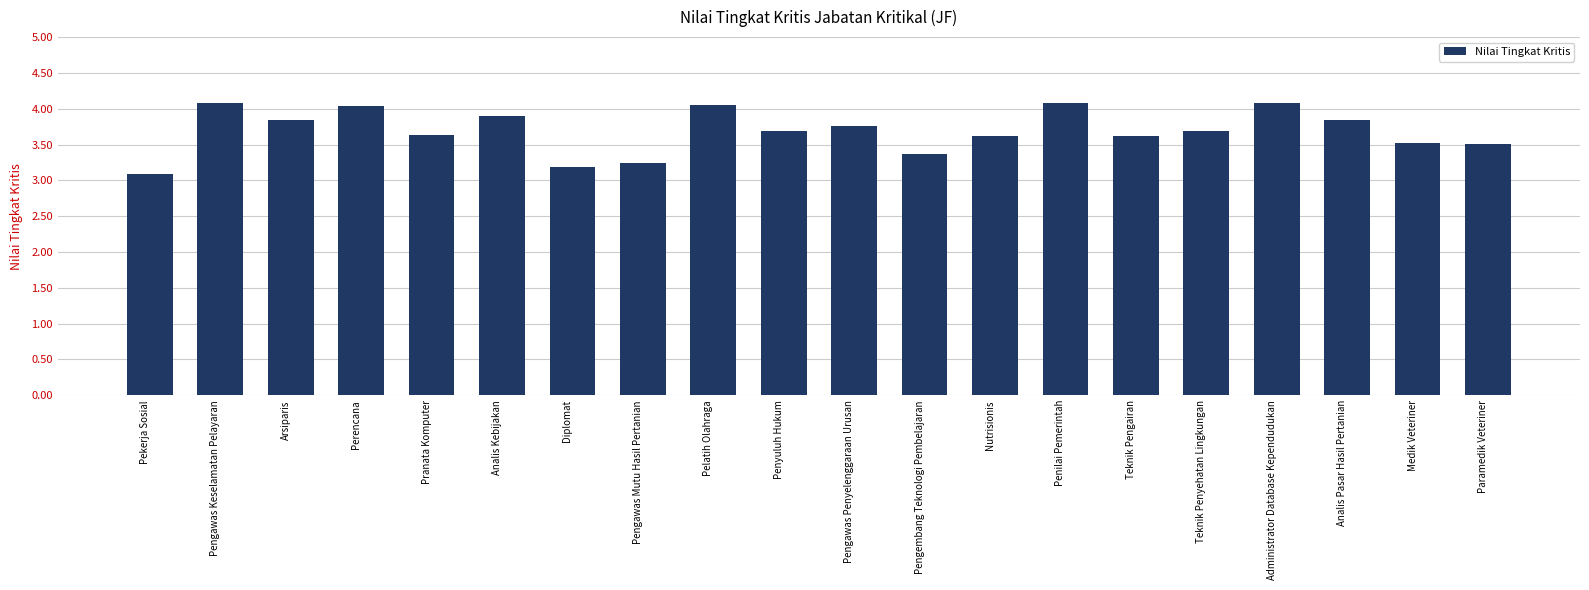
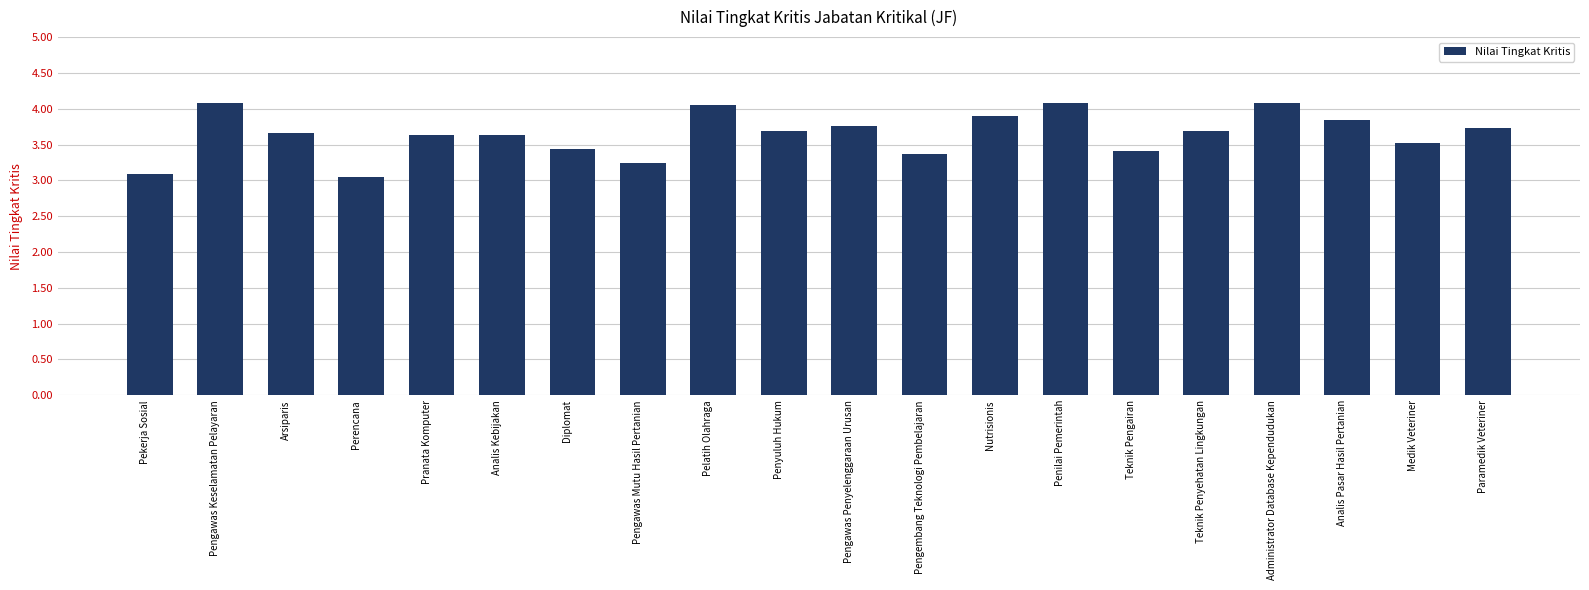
Arsiparis: 3.8 -> 3.7
Perencana: 4.0 -> 3.0
Analis Kebijakan: 3.9 -> 3.6
Diplomat: 3.2 -> 3.4
Nutrisionis: 3.6 -> 3.9
Teknik Pengairan: 3.6 -> 3.4
Paramedik Veteriner: 3.5 -> 3.7
